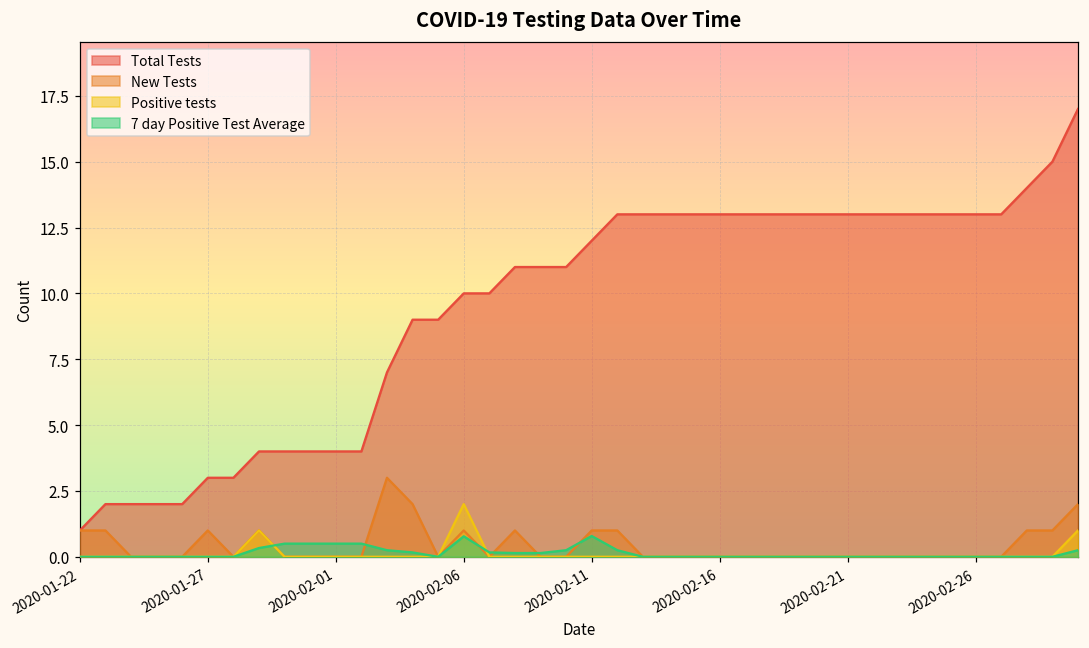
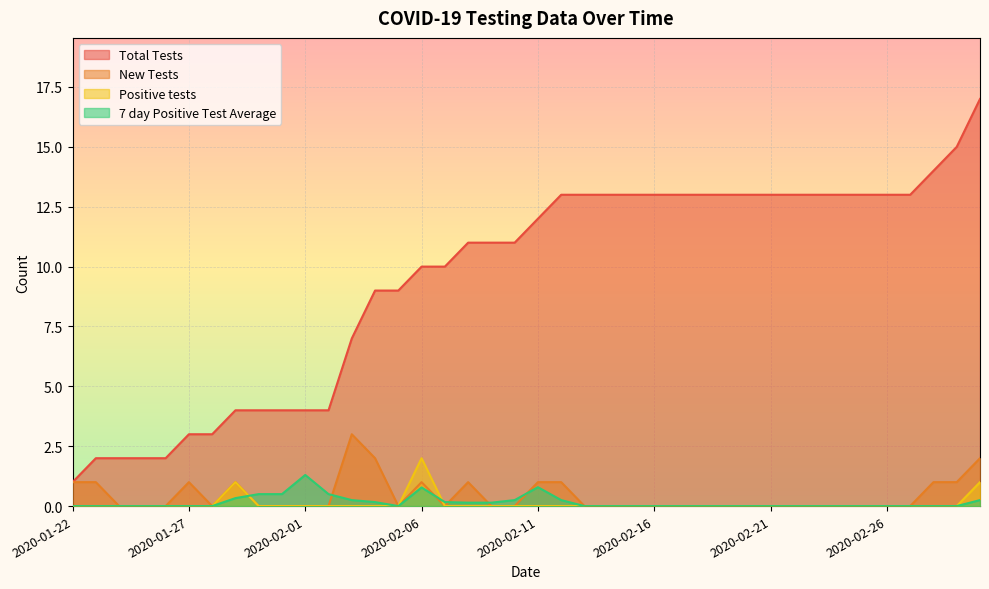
7 day Positive Test Average, 2020-02-01: 0.5 -> 1.3
